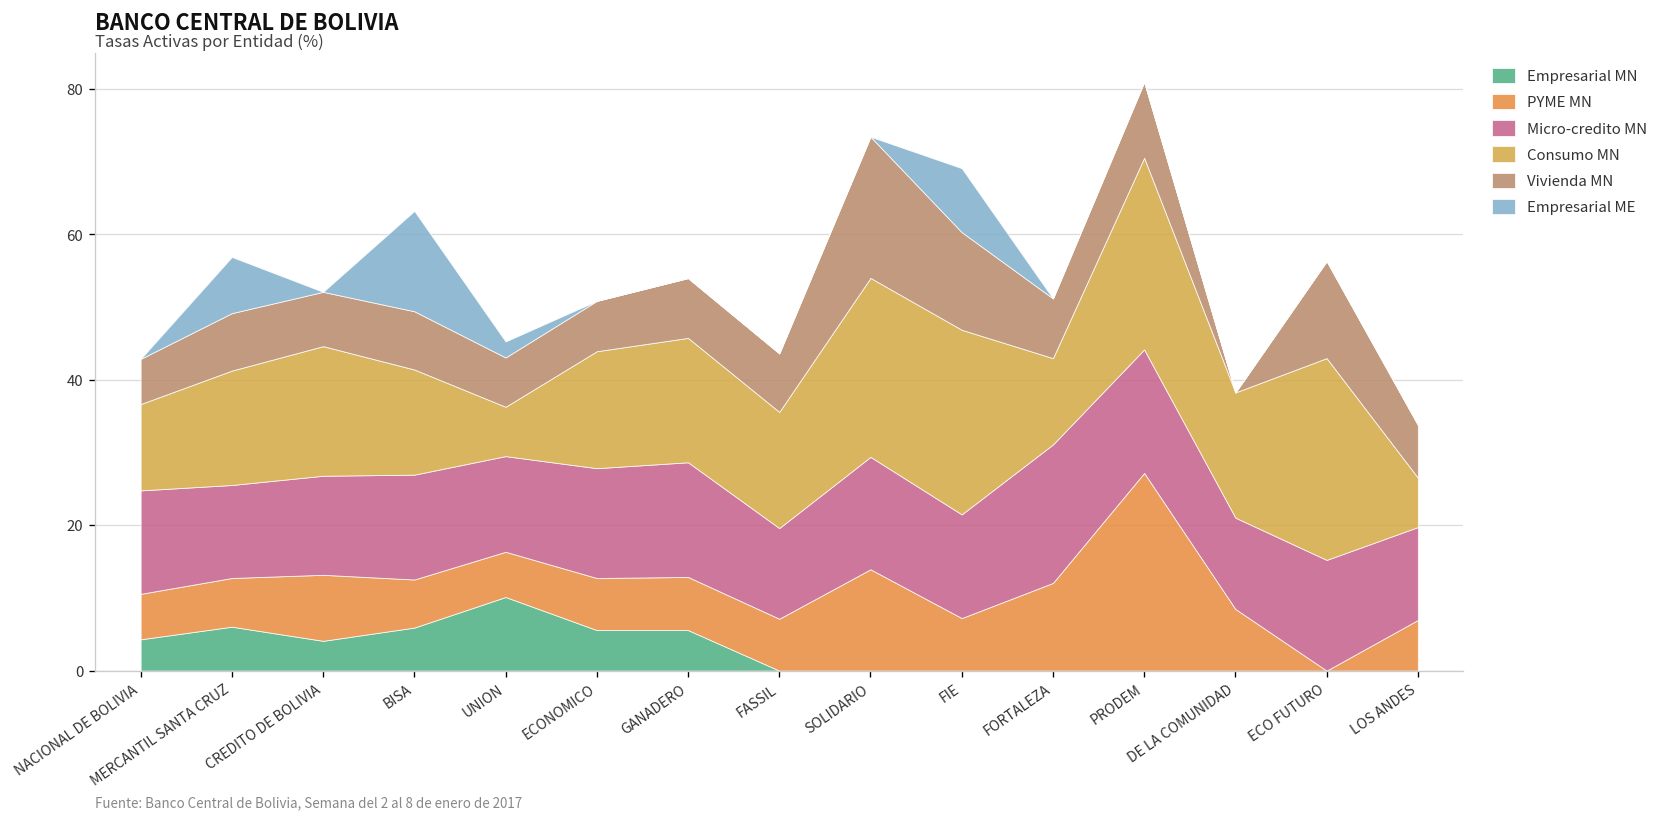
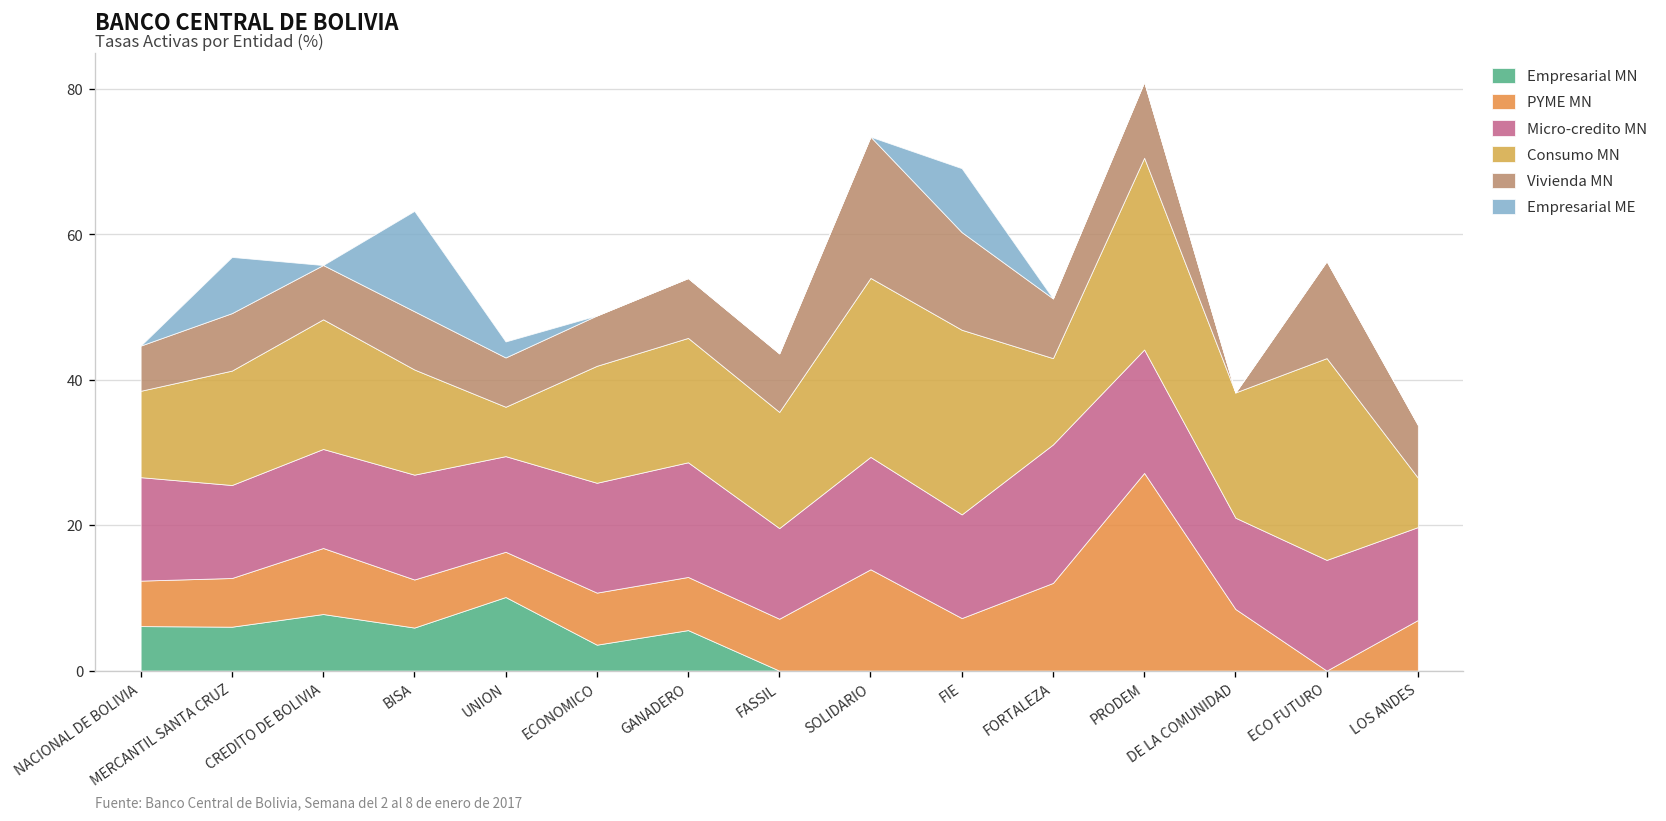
Empresarial MN, NACIONAL DE BOLIVIA: 4 -> 6
Empresarial MN, CREDITO DE BOLIVIA: 4 -> 8
Empresarial MN, ECONOMICO: 6 -> 4
